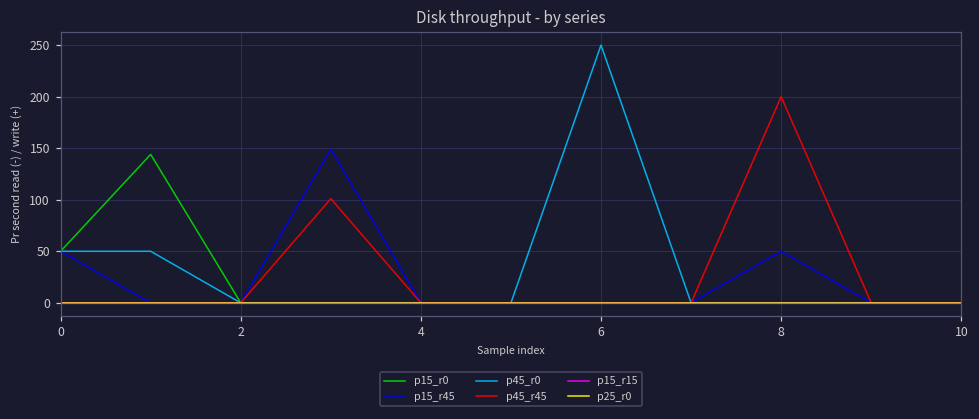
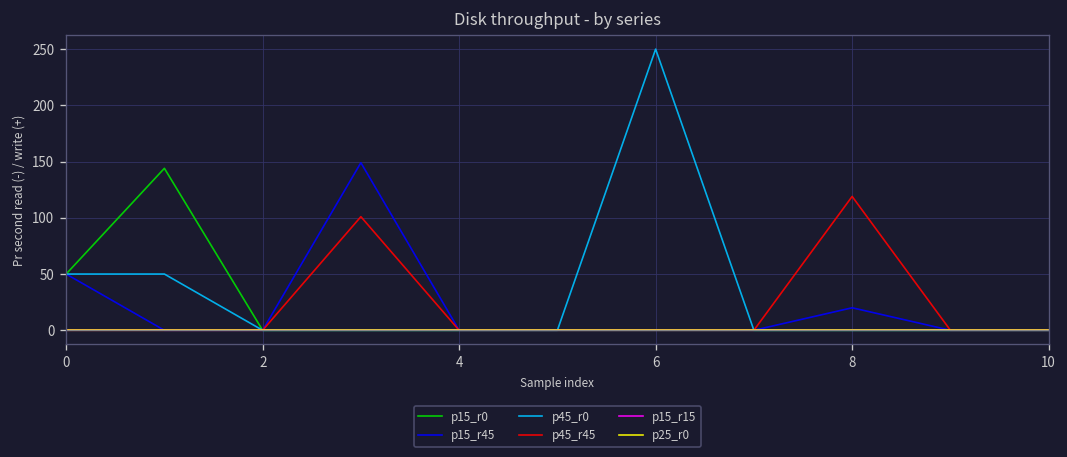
p15_r45, 8: 50 -> 20
p45_r45, 8: 200 -> 120
